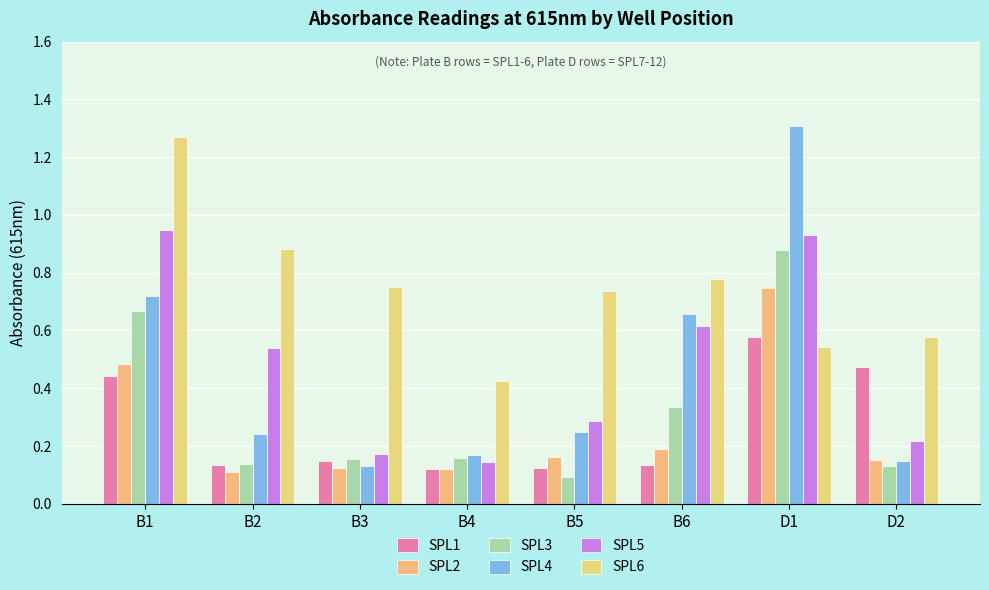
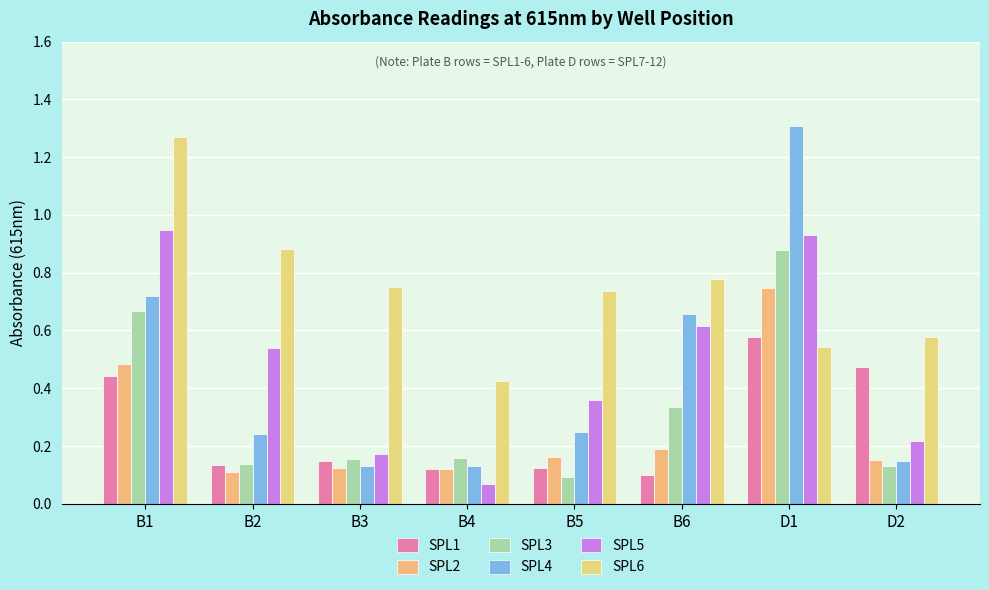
SPL4, B4: 0.17 -> 0.13
SPL5, B4: 0.14 -> 0.07
SPL5, B5: 0.29 -> 0.36
SPL1, B6: 0.14 -> 0.10
